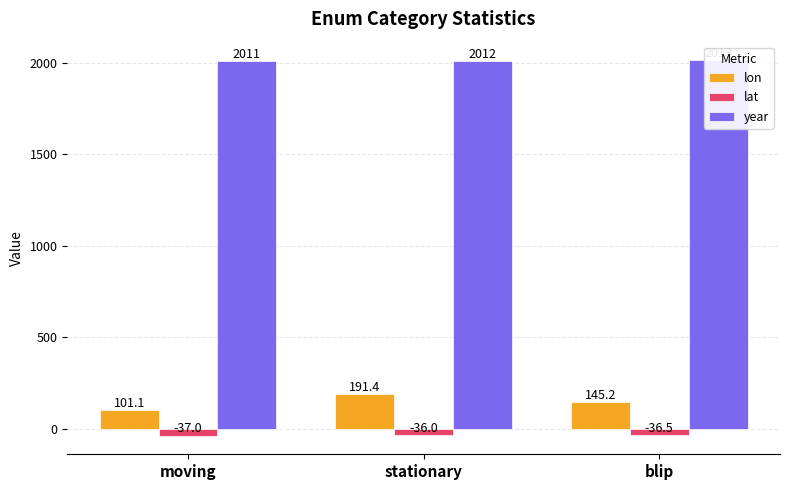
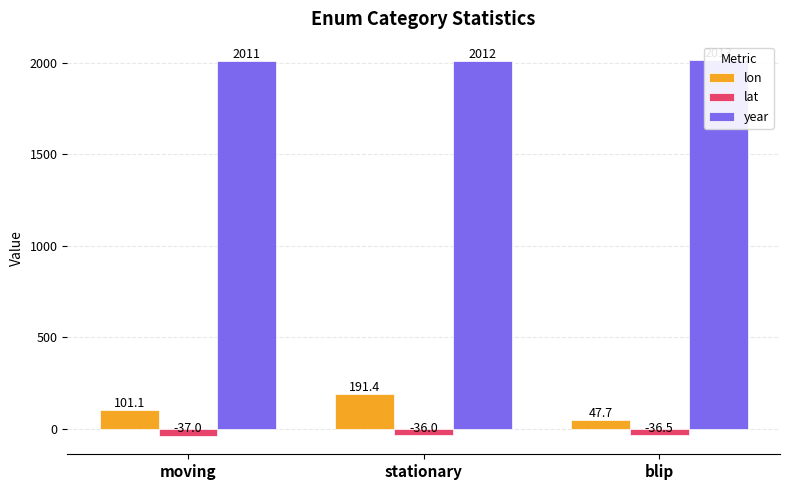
lon, blip: 145.2 -> 47.7
